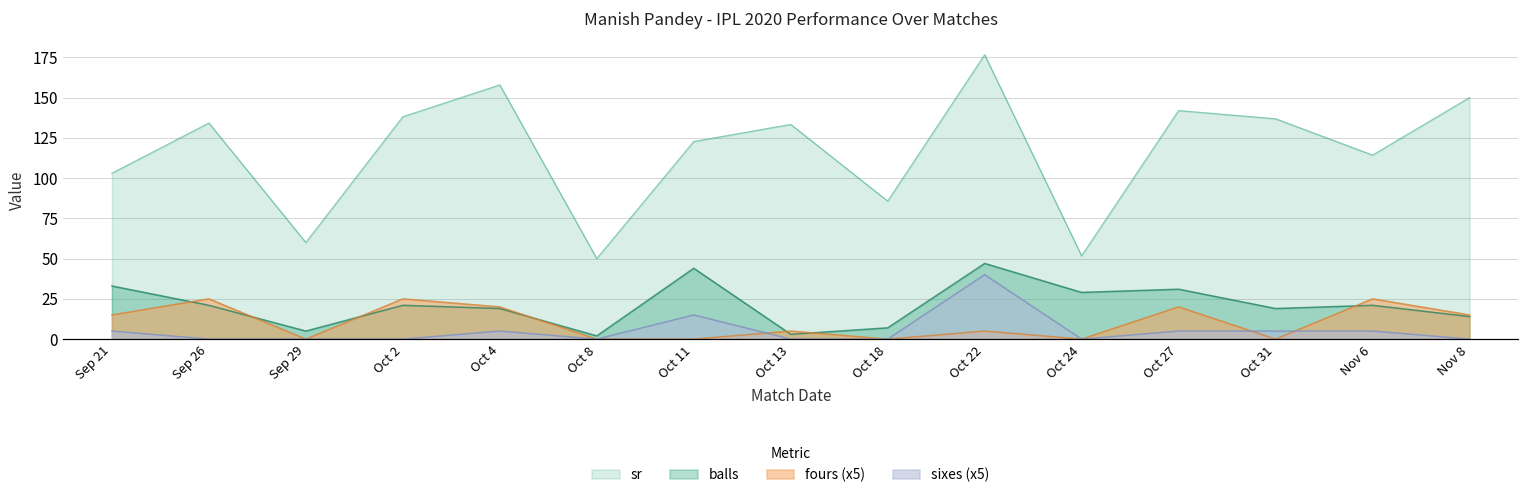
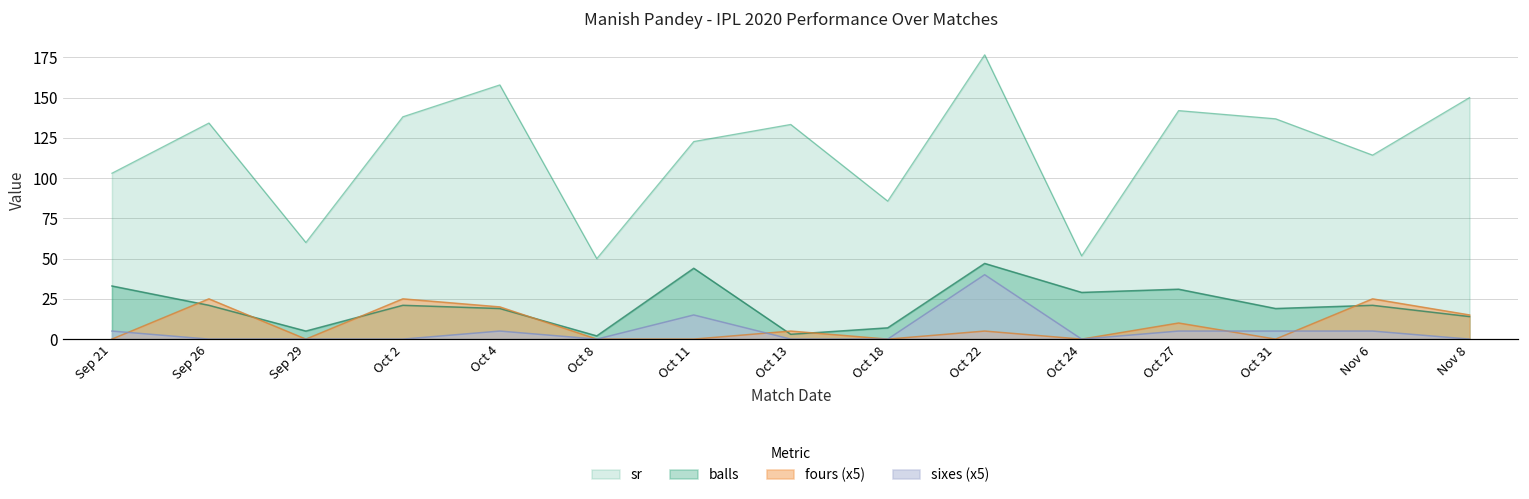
fours (x5), Sep 21: 15 -> 0
fours (x5), Oct 27: 20 -> 10
